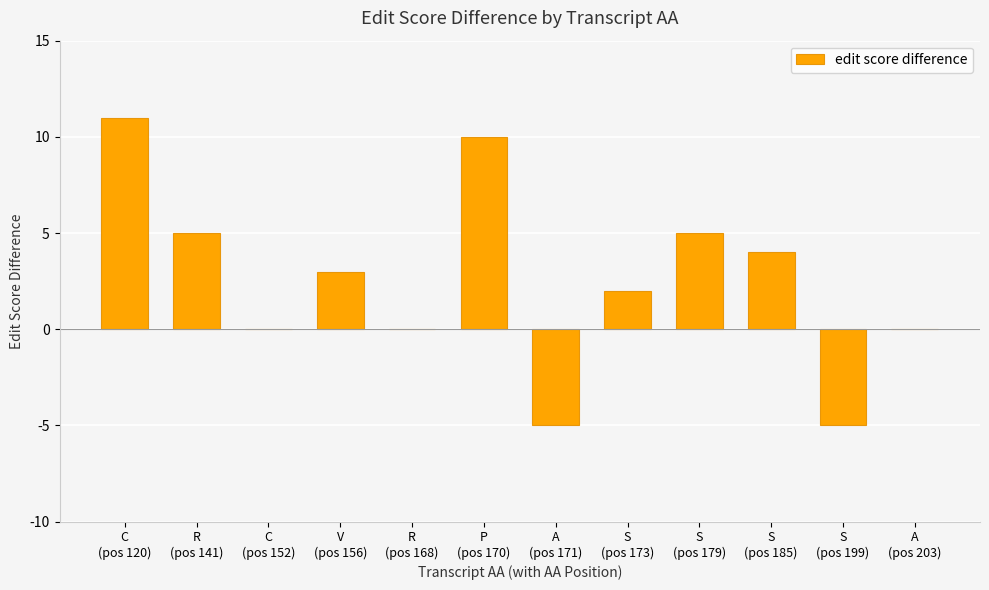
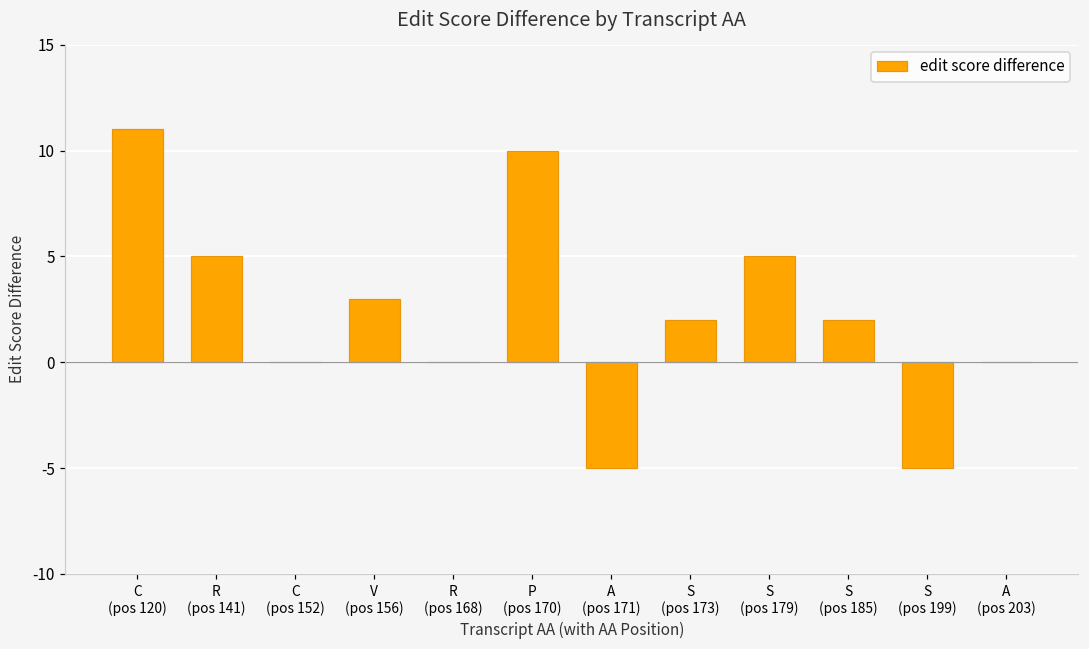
S (pos 185): 4 -> 2
